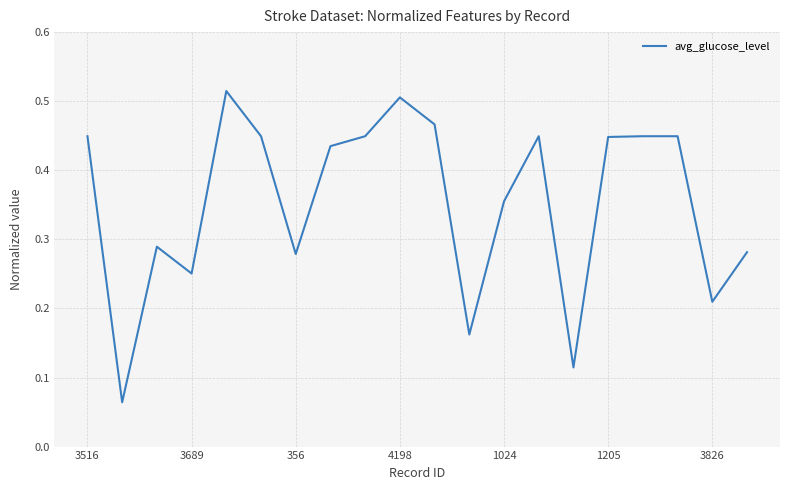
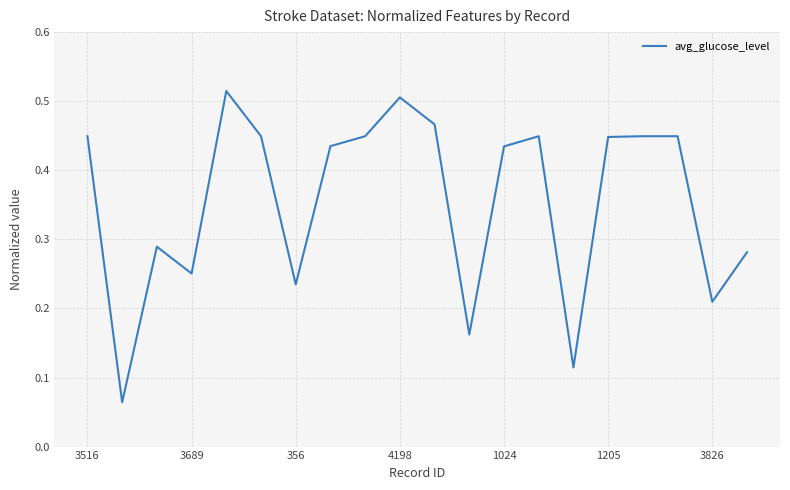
356: 0.28 -> 0.23
1024: 0.36 -> 0.43
